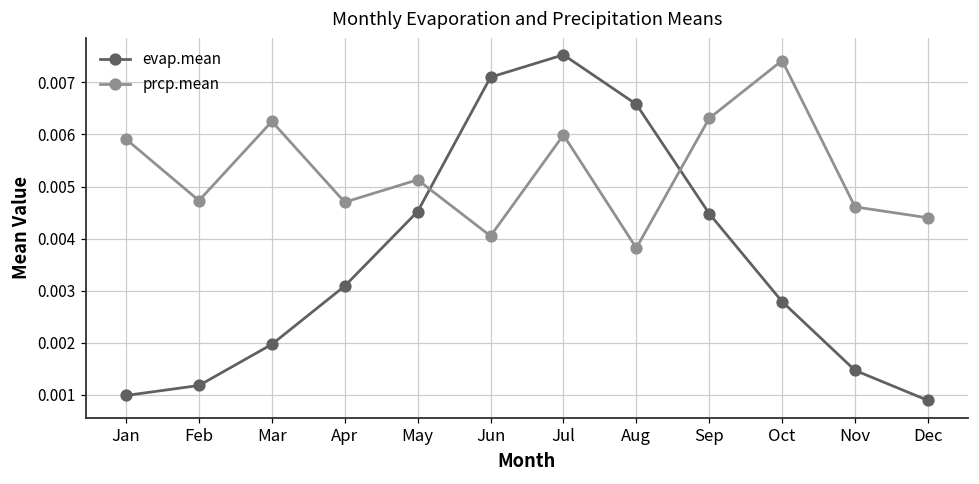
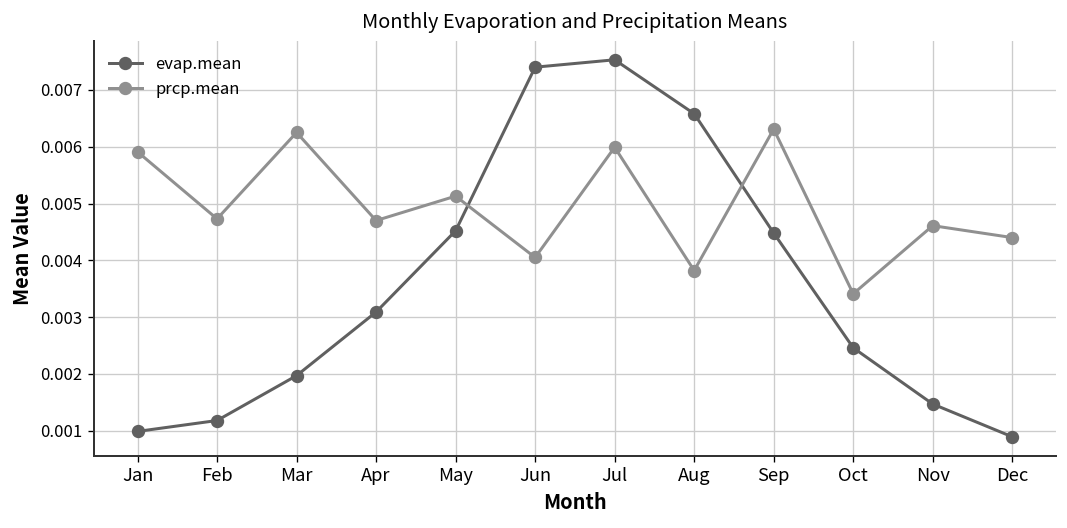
evap.mean, Jun: 0.0071 -> 0.0074
evap.mean, Oct: 0.0028 -> 0.0025
prcp.mean, Oct: 0.0074 -> 0.0034
